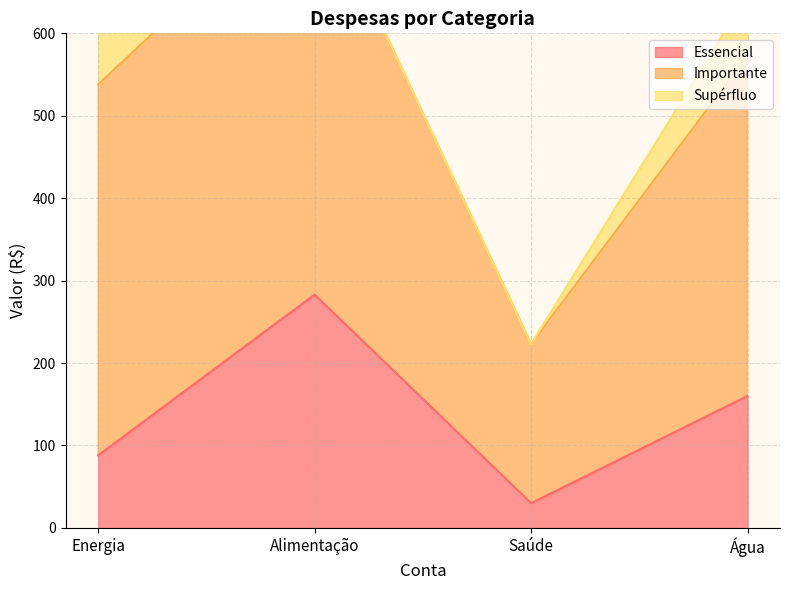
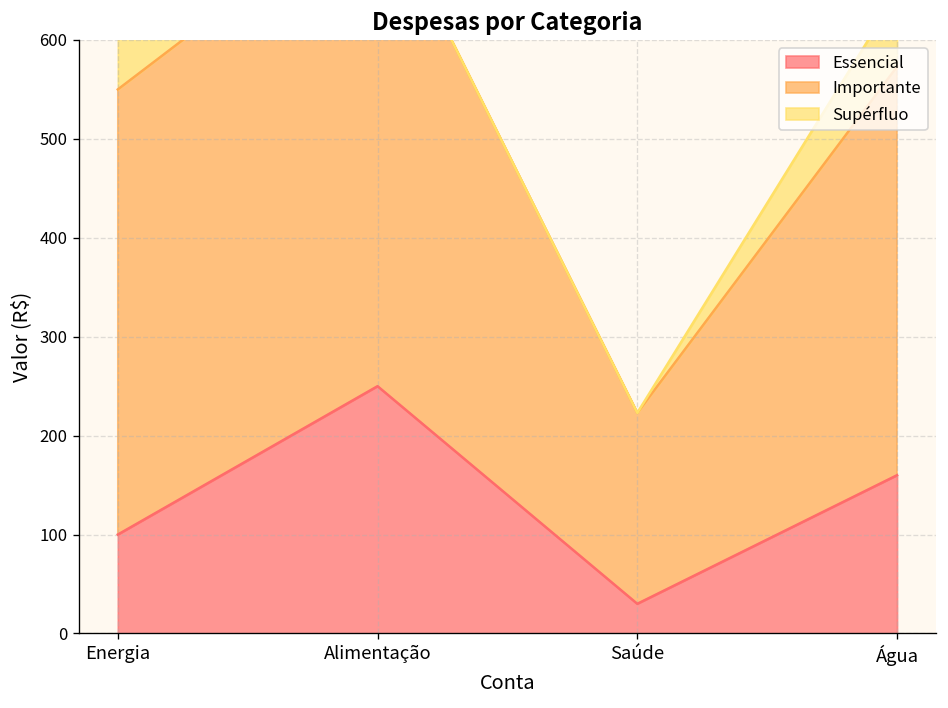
Essencial, Energia: 90 -> 100
Essencial, Alimentação: 280 -> 250
